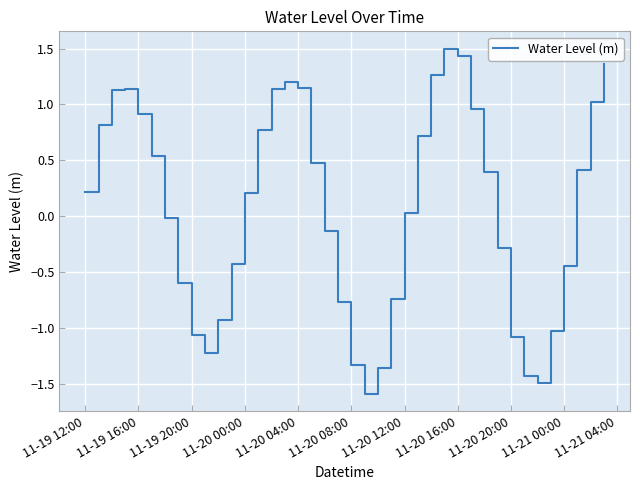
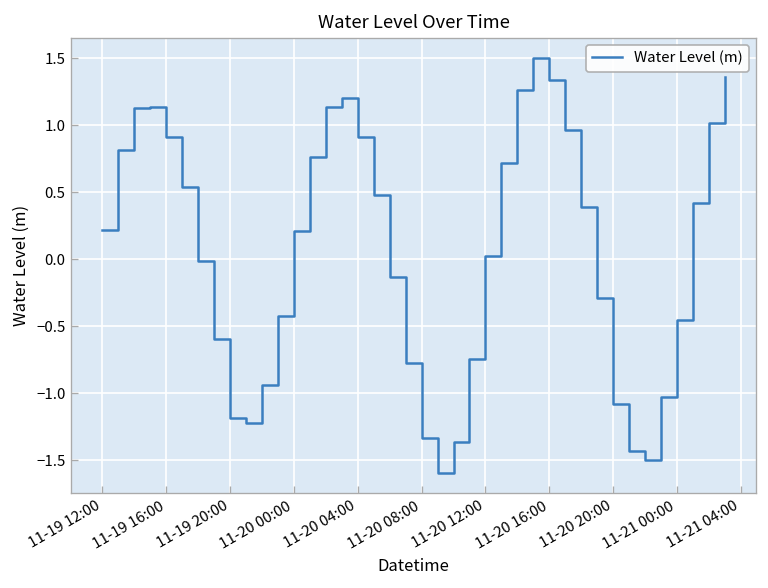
11-19 20:00: -1.06 -> -1.18
11-20 04:00: 1.15 -> 0.92
11-20 16:00: 1.44 -> 1.34
